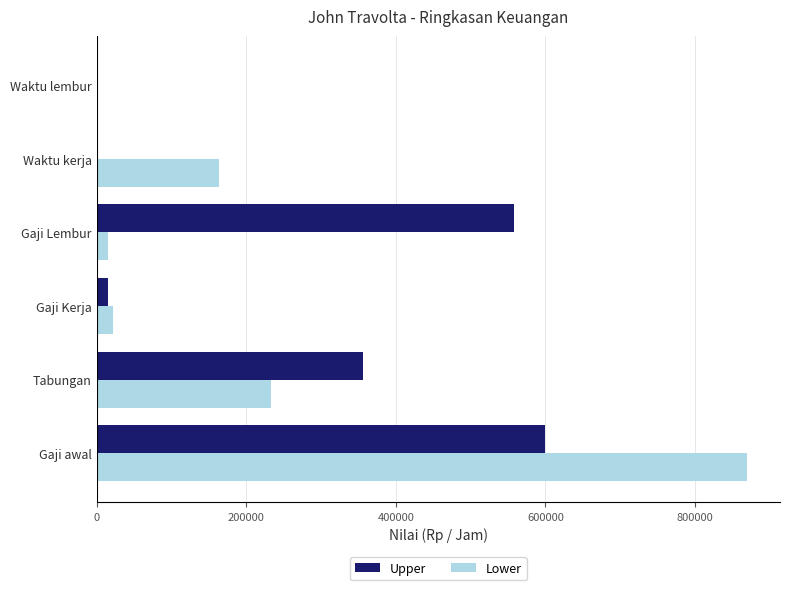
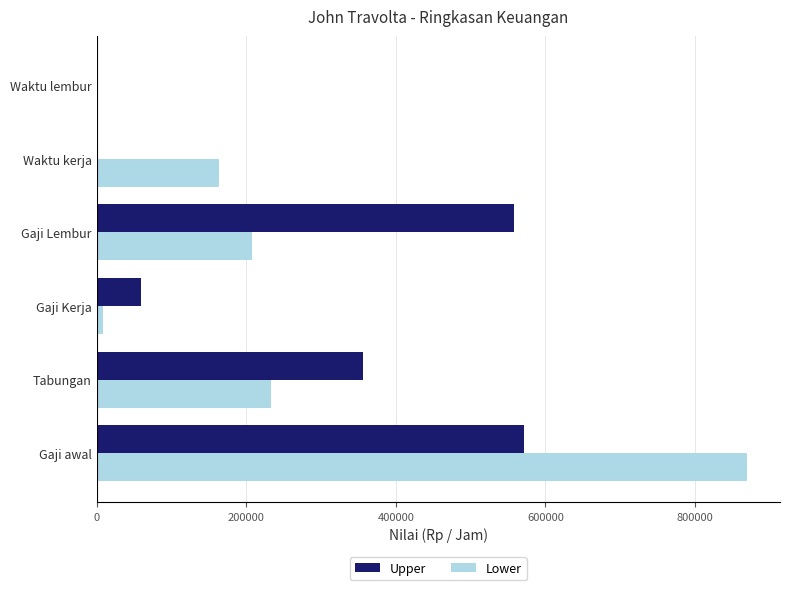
Lower, Gaji Lembur: 20000 -> 210000
Upper, Gaji Kerja: 20000 -> 60000
Lower, Gaji Kerja: 20000 -> 10000
Upper, Gaji awal: 600000 -> 570000
